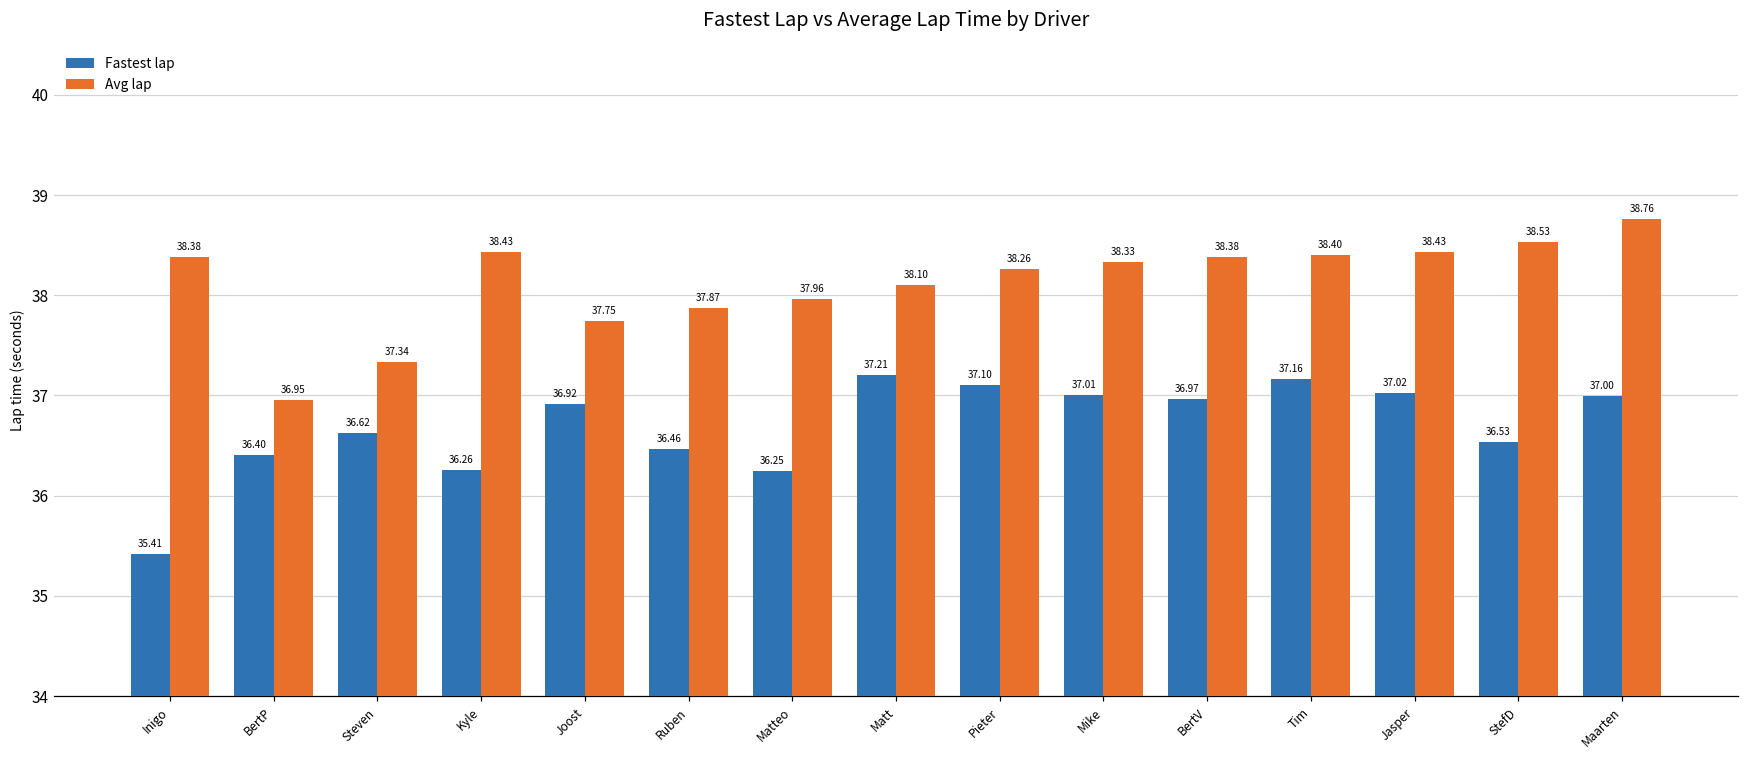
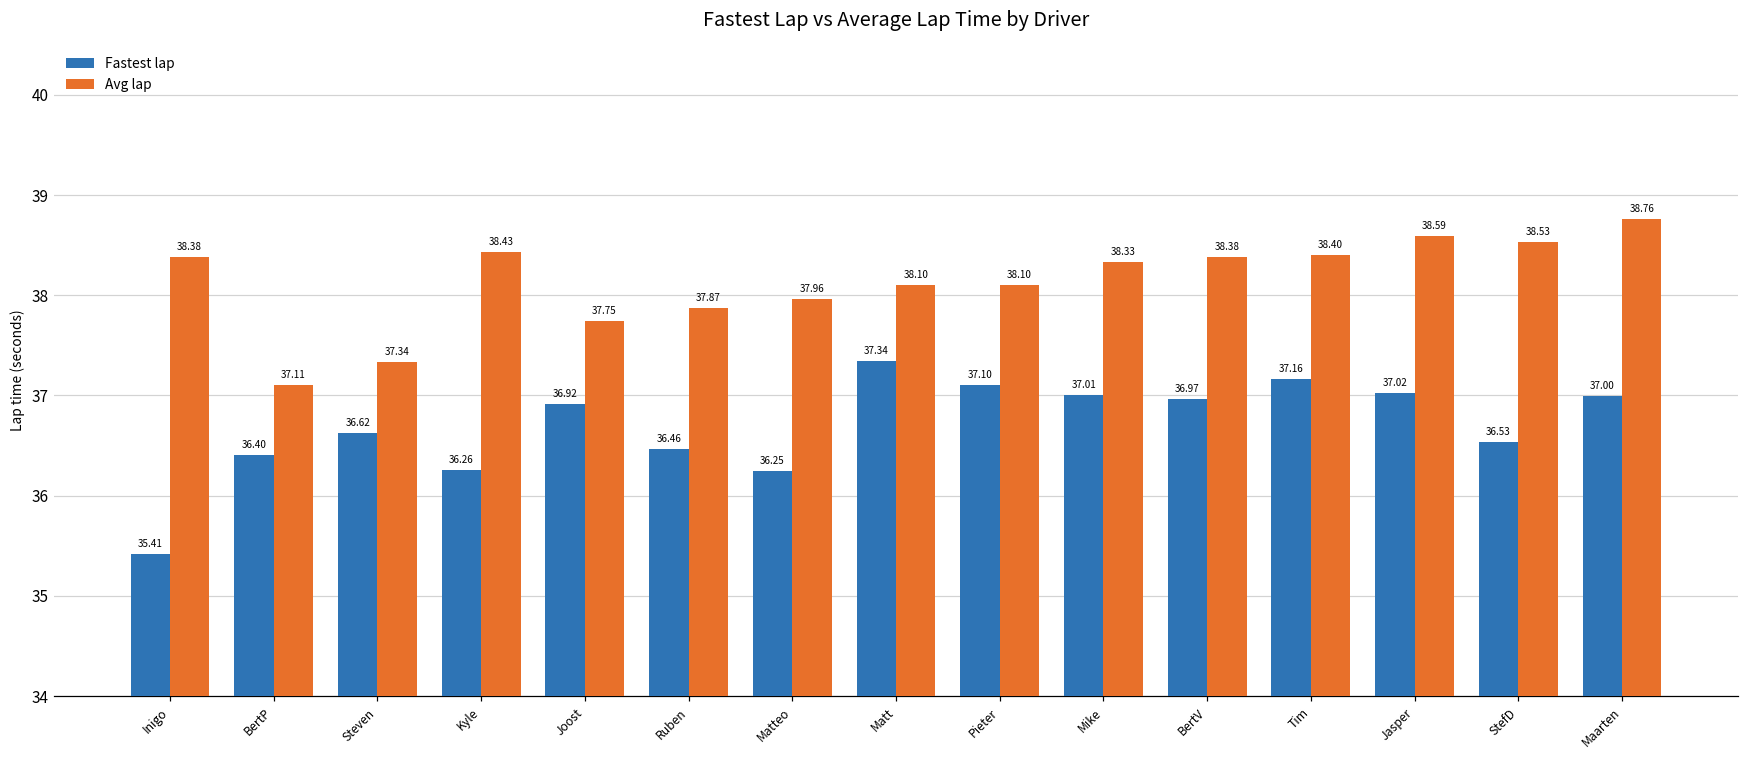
Avg lap, BertP: 36.95 -> 37.11
Fastest lap, Matt: 37.21 -> 37.34
Avg lap, Pieter: 38.26 -> 38.10
Avg lap, Jasper: 38.43 -> 38.59
